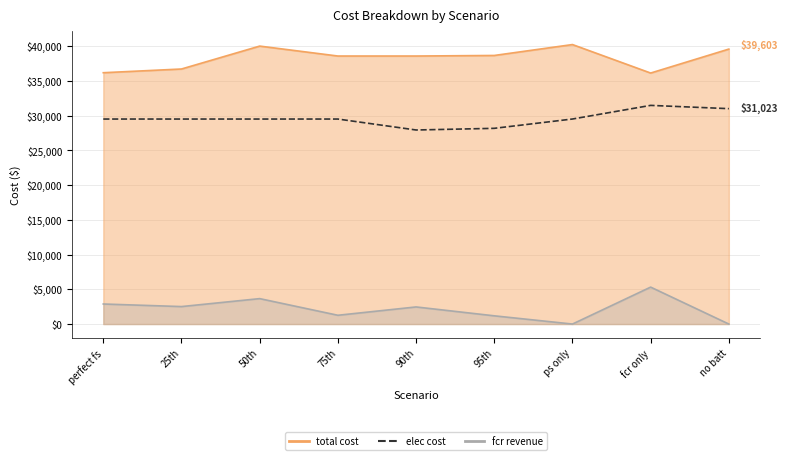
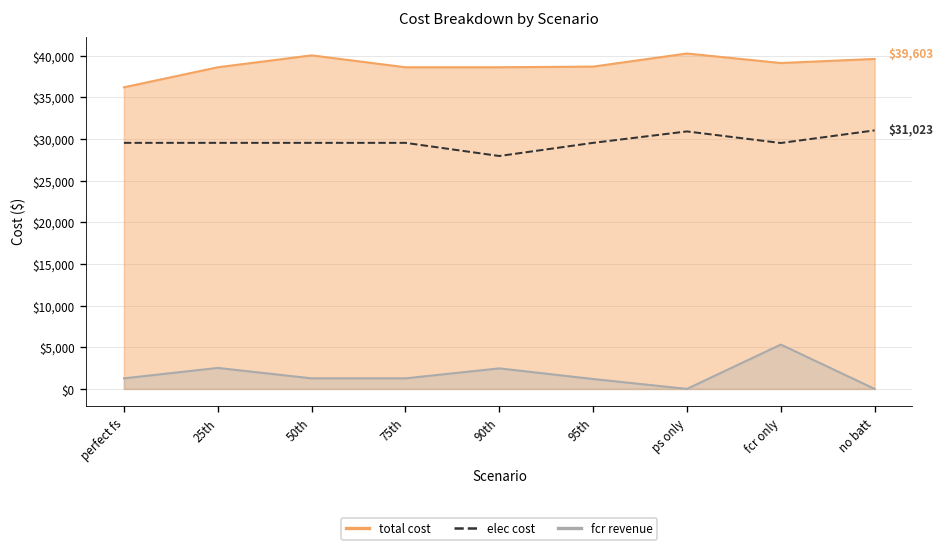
fcr revenue, perfect fs: $3,000 -> $1,000
total cost, 25th: $37,000 -> $39,000
fcr revenue, 50th: $4,000 -> $1,000
elec cost, 95th: $28,000 -> $30,000
elec cost, ps only: $30,000 -> $31,000
total cost, fcr only: $36,000 -> $39,000
elec cost, fcr only: $31,000 -> $30,000
